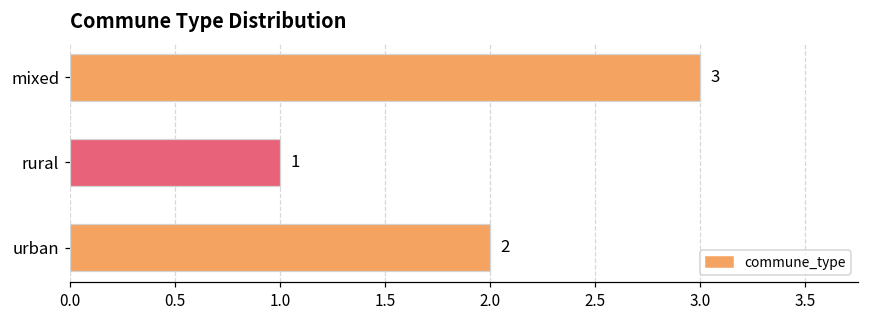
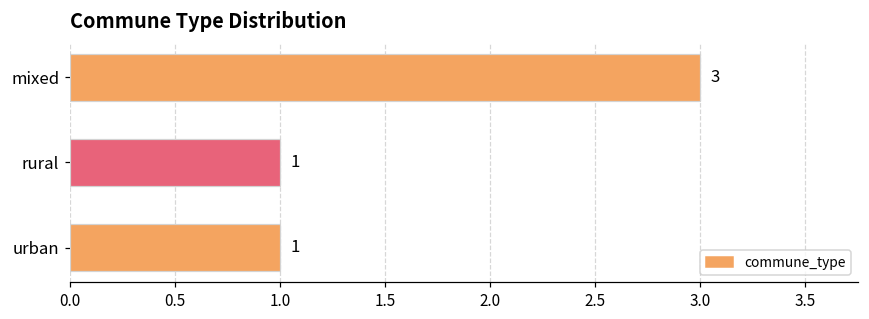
urban: 2 -> 1
